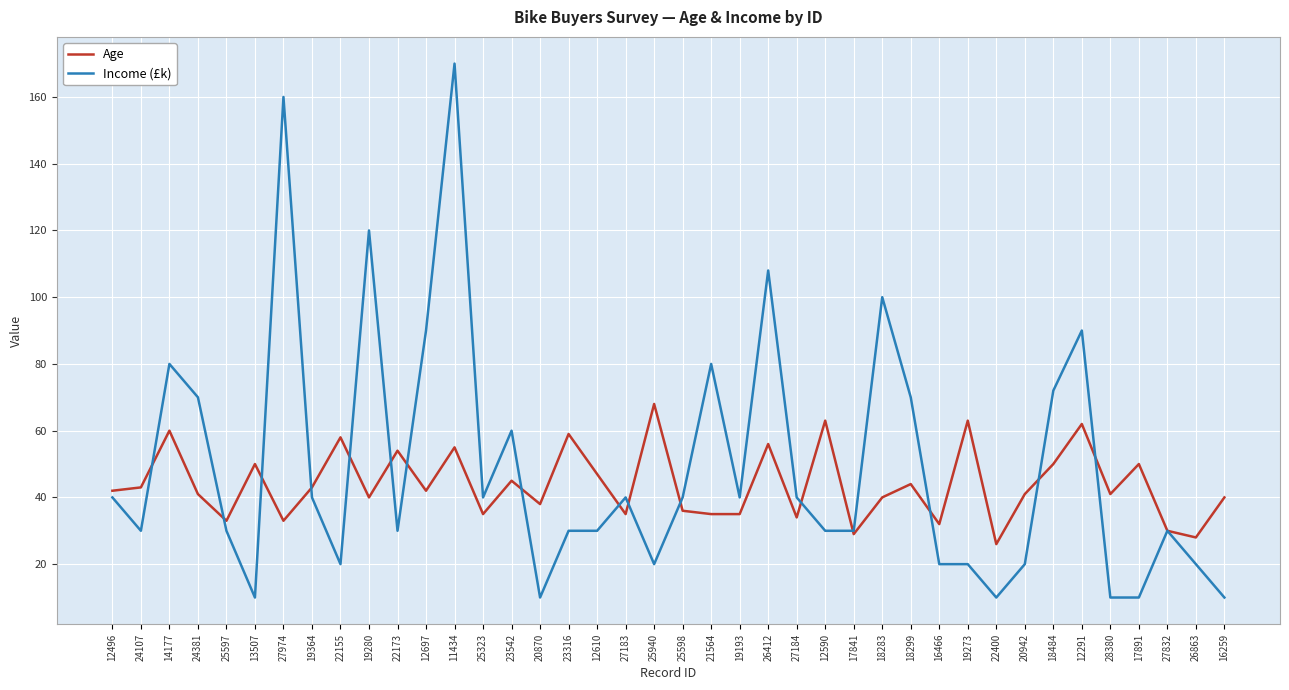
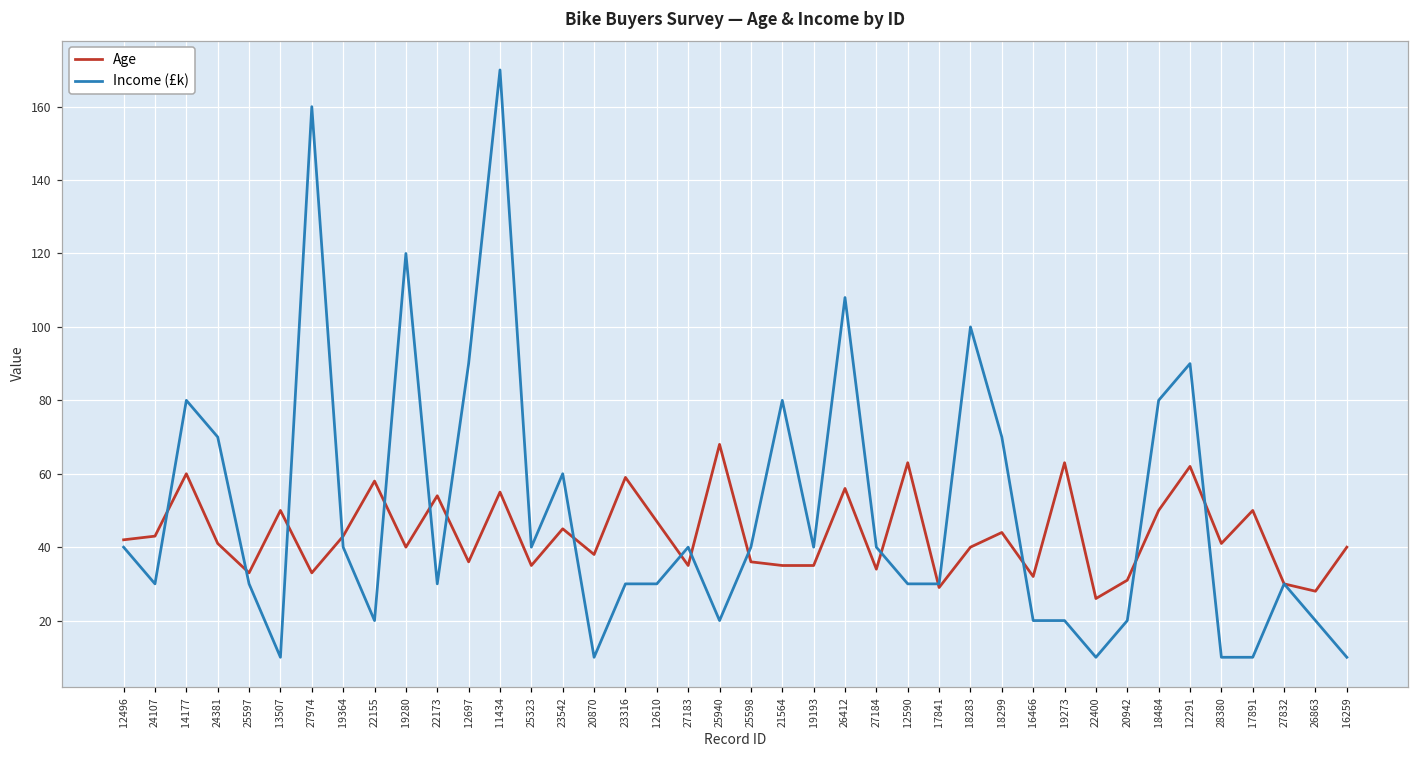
Age, 12697: 42 -> 36
Age, 20942: 41 -> 31
Income (£k), 18484: 72 -> 80
